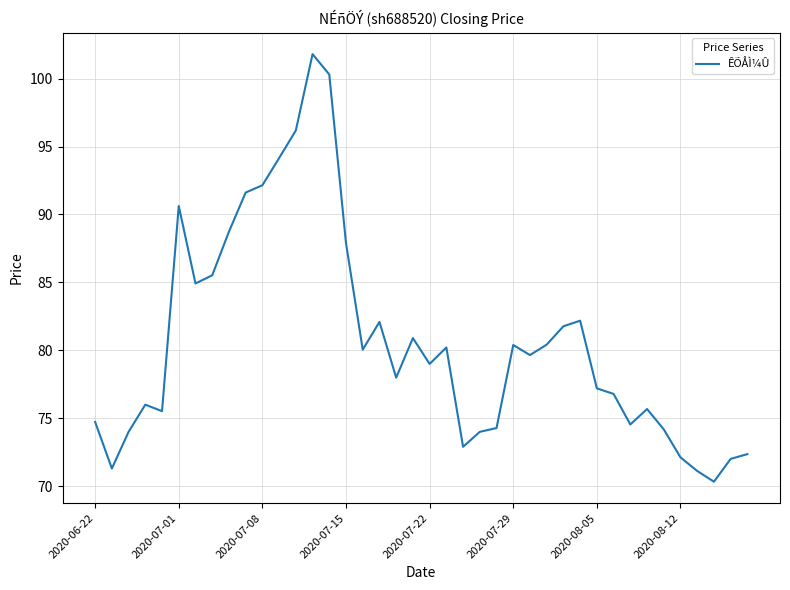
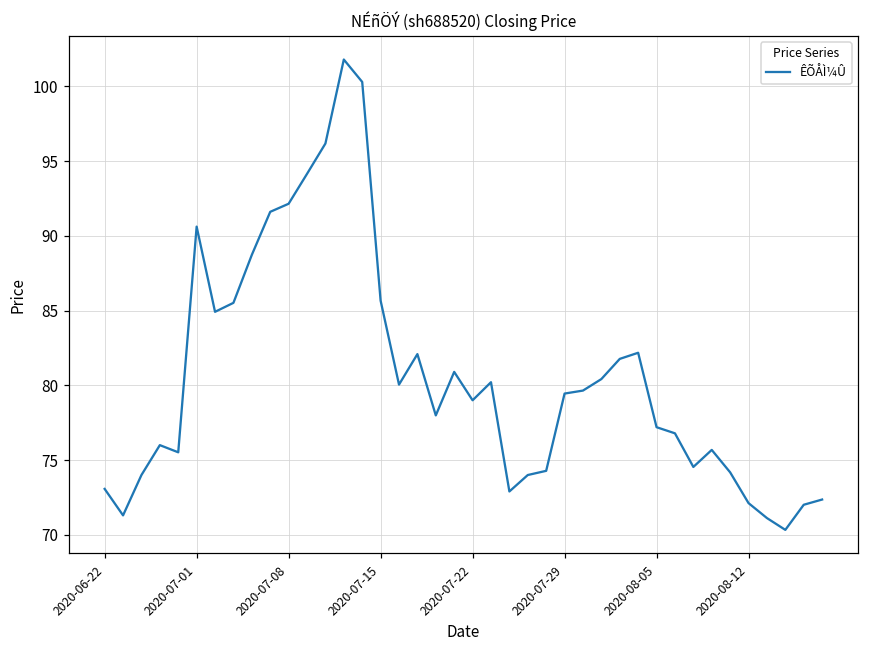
2020-06-22: 74.7 -> 73.1
2020-07-15: 87.9 -> 85.7
2020-07-29: 80.4 -> 79.5
